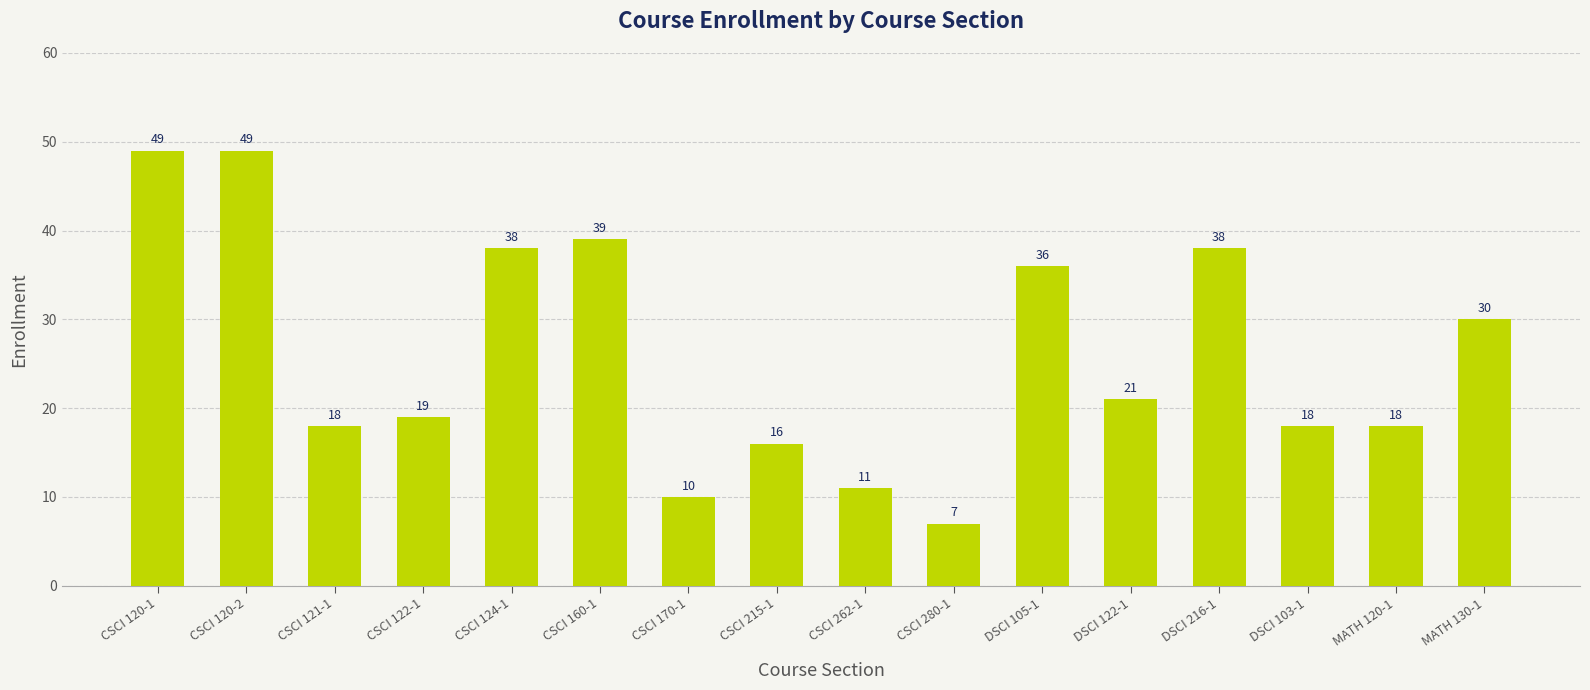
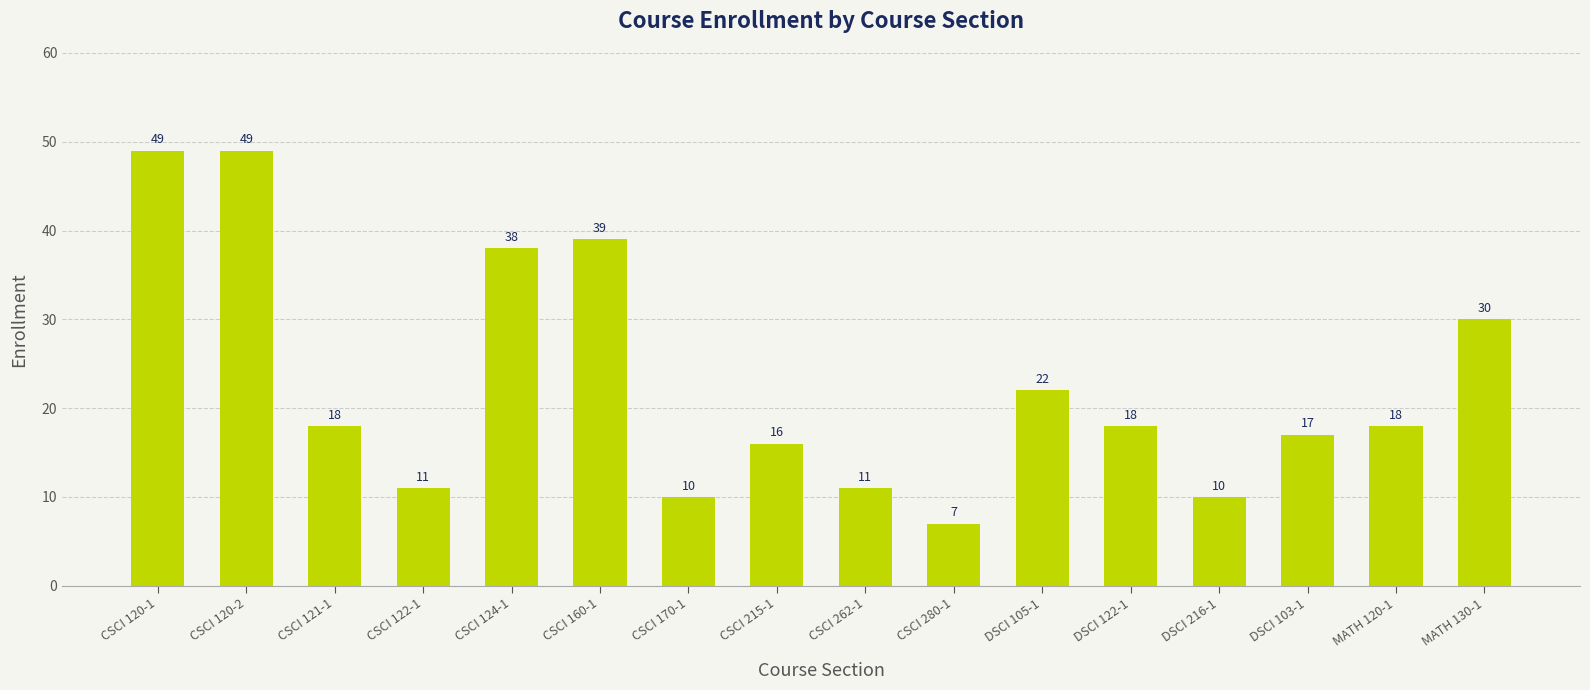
CSCI 122-1: 19 -> 11
DSCI 105-1: 36 -> 22
DSCI 122-1: 21 -> 18
DSCI 216-1: 38 -> 10
DSCI 103-1: 18 -> 17
